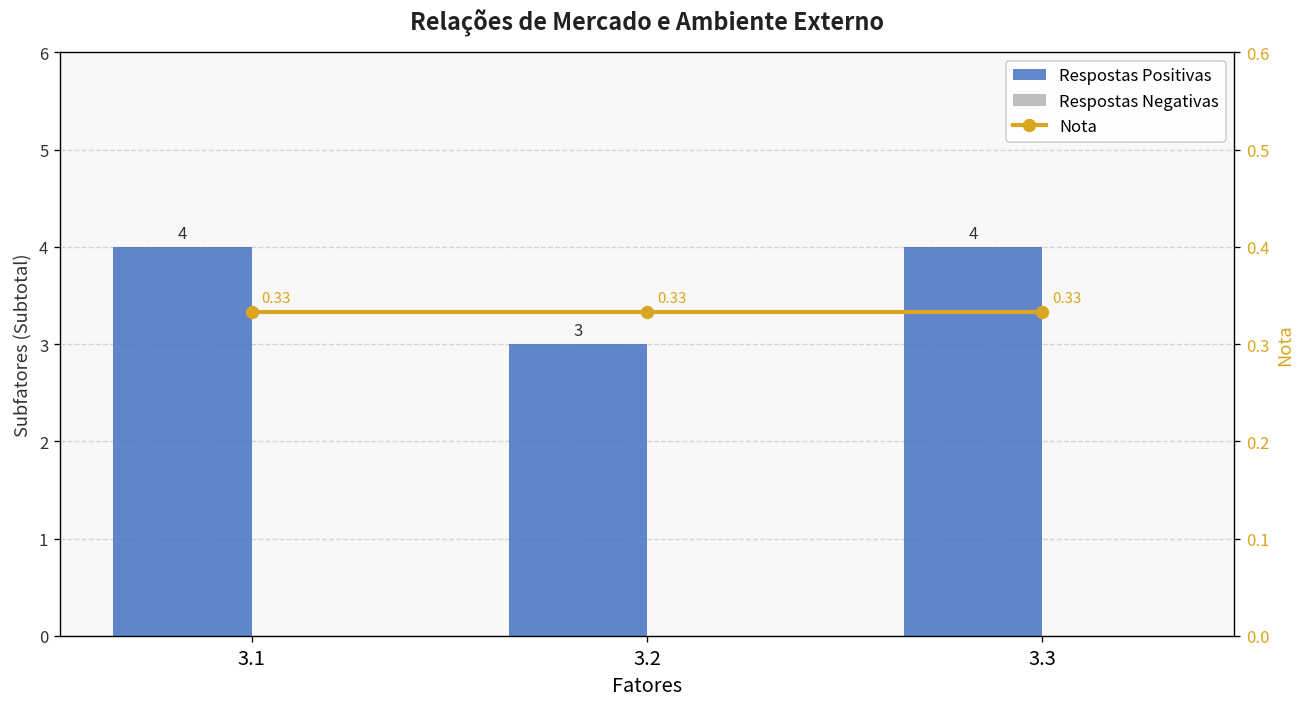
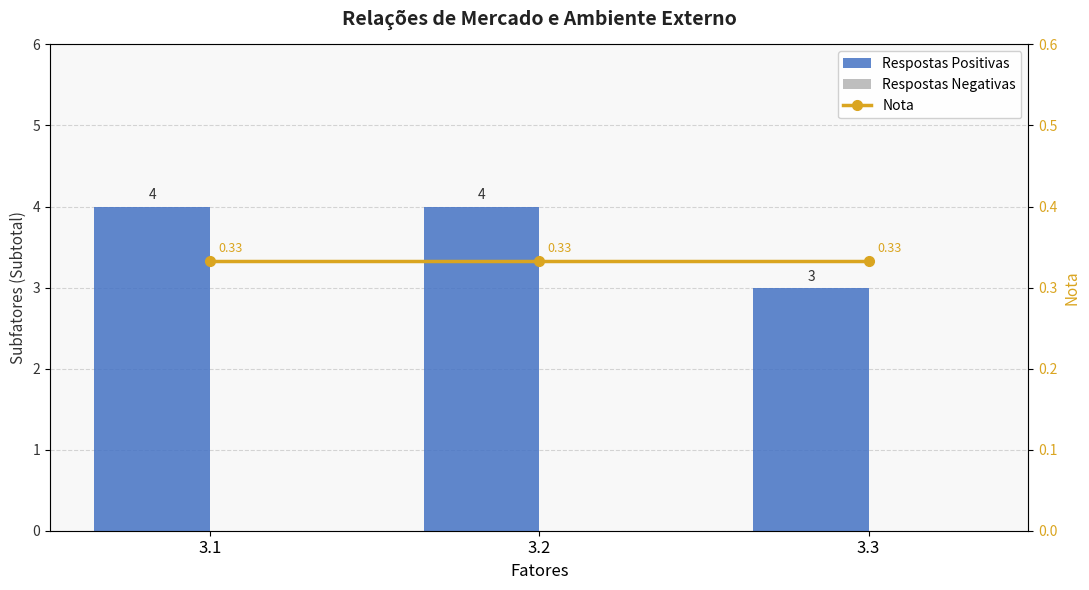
Respostas Positivas, 3.2: 3 -> 4
Respostas Positivas, 3.3: 4 -> 3
